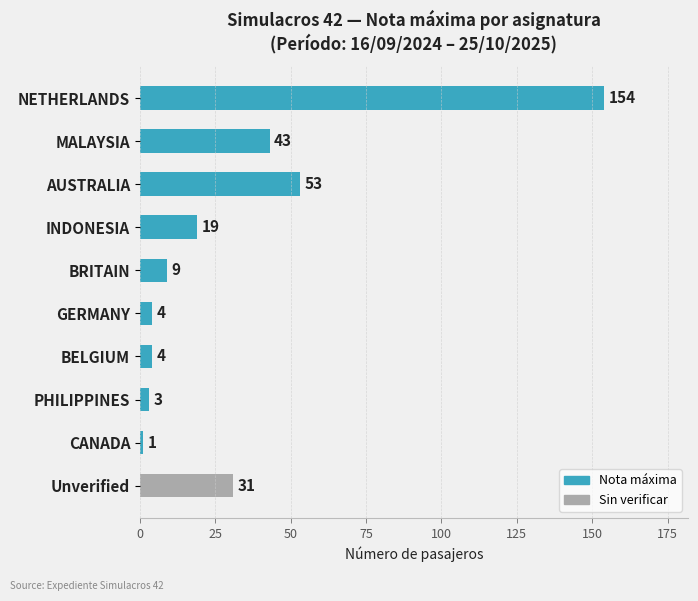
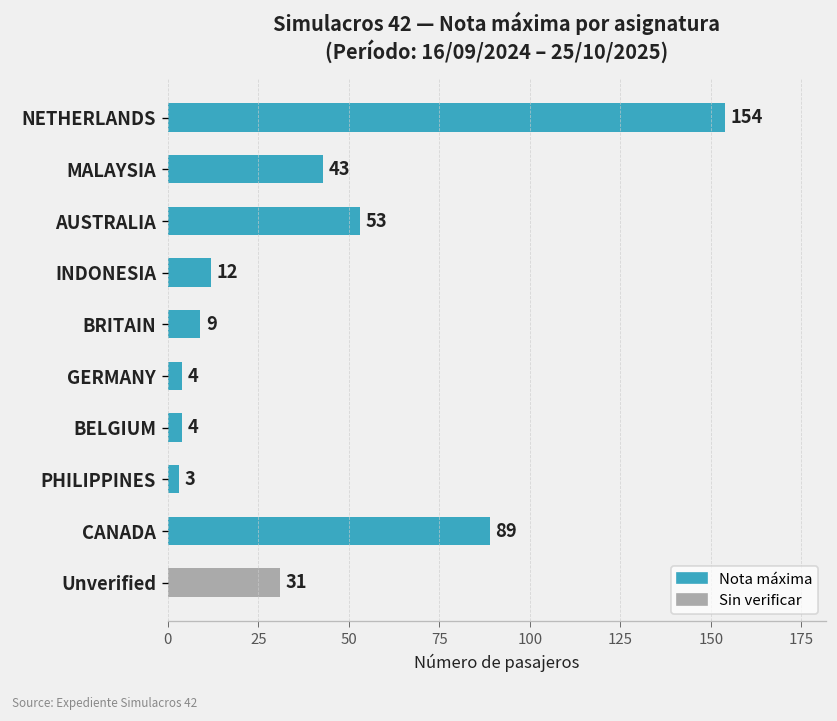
INDONESIA: 19 -> 12
CANADA: 1 -> 89
